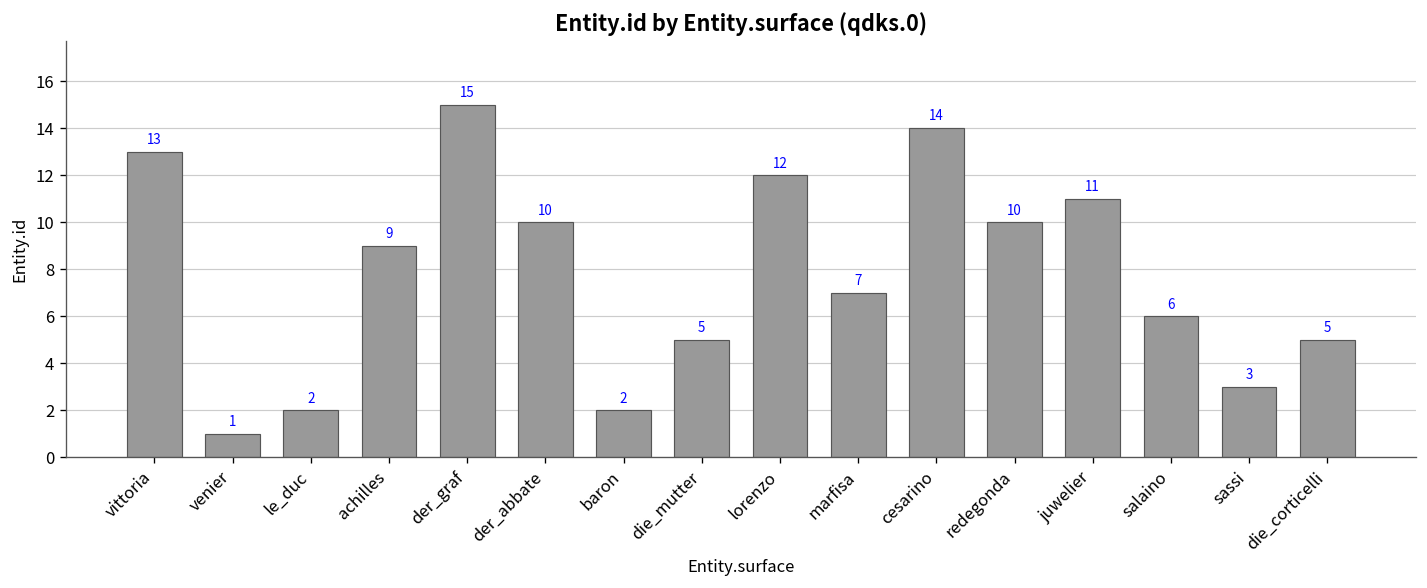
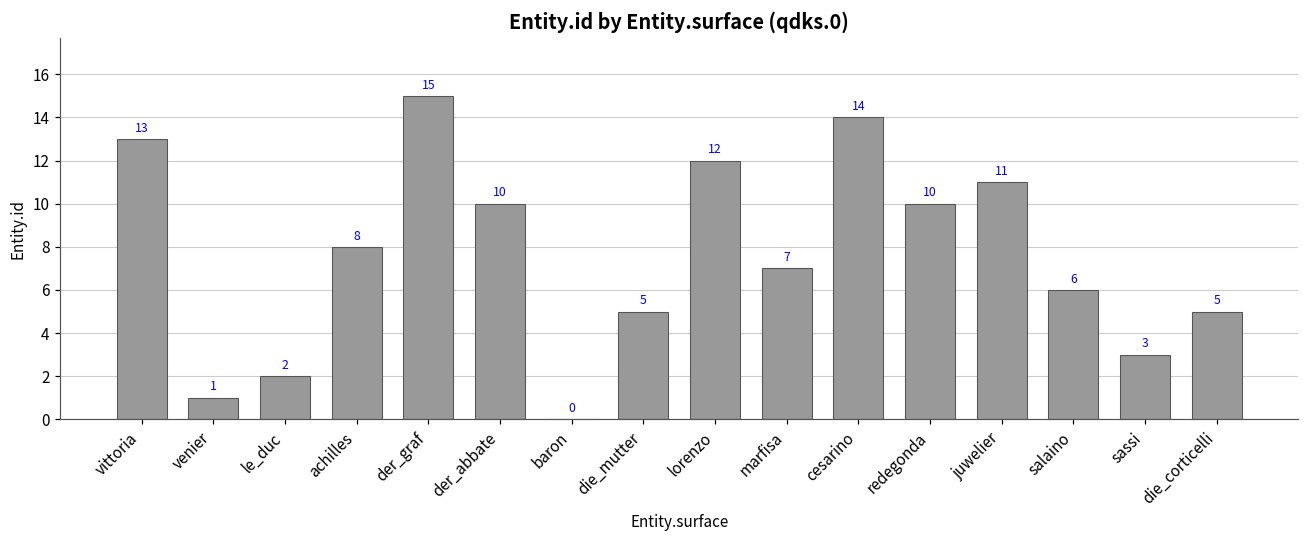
achilles: 9 -> 8
baron: 2 -> 0
